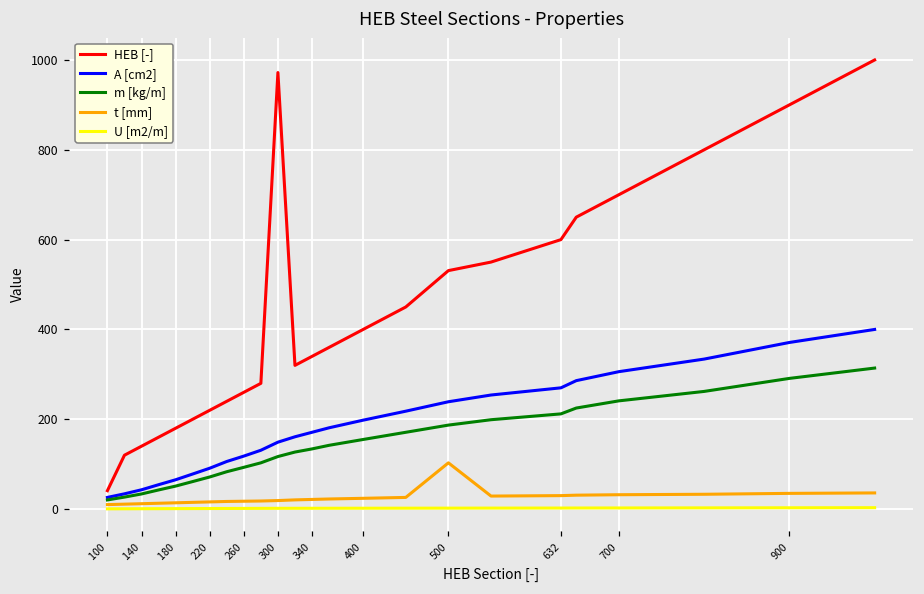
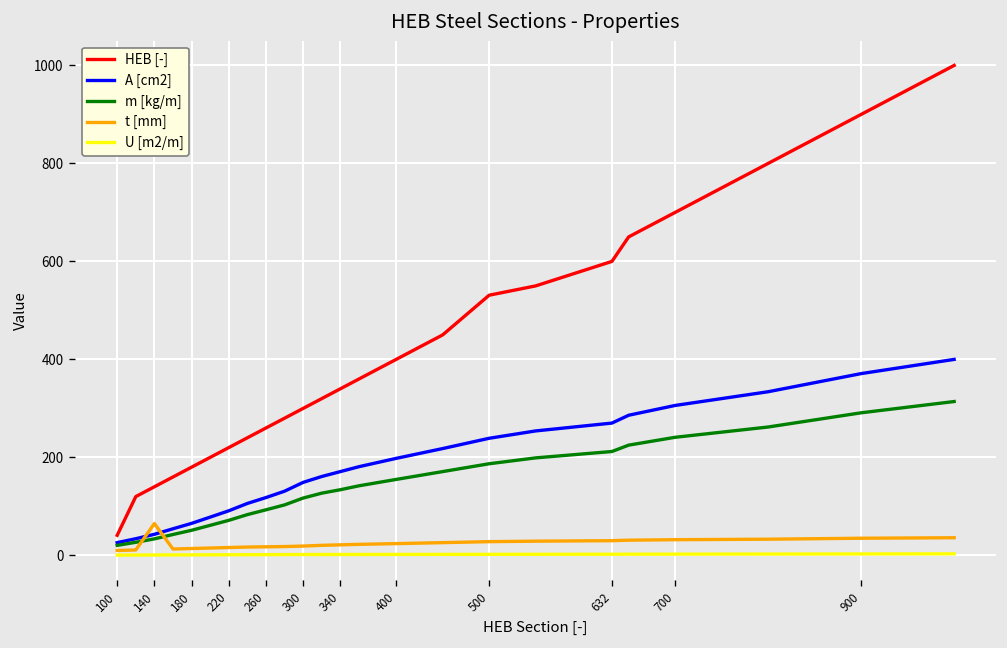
t [mm], 140: 10 -> 70
HEB [-], 300: 970 -> 300
t [mm], 500: 100 -> 30
